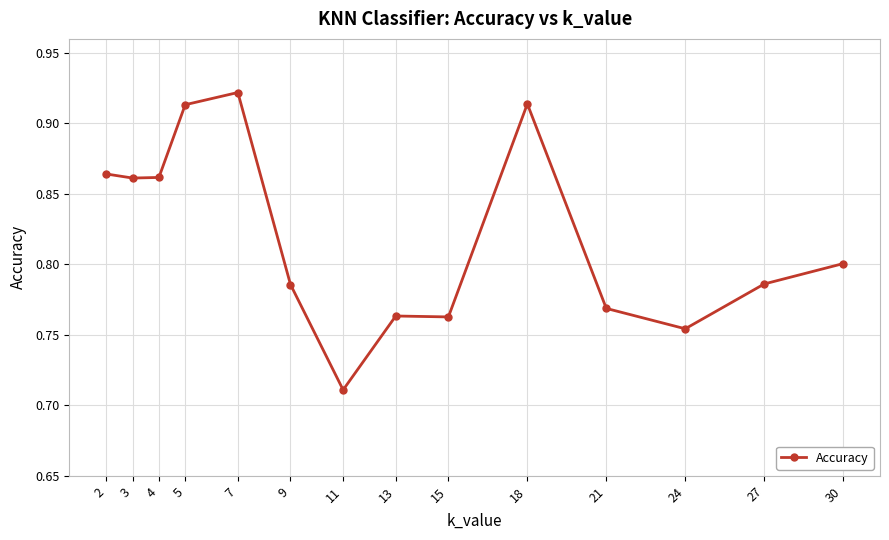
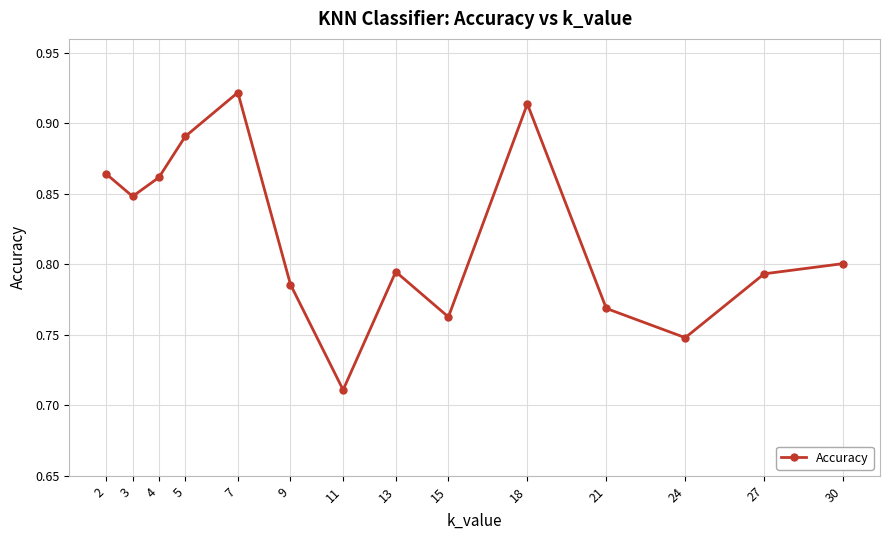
3: 0.861 -> 0.848
5: 0.913 -> 0.891
13: 0.763 -> 0.795
24: 0.754 -> 0.748
27: 0.786 -> 0.793
